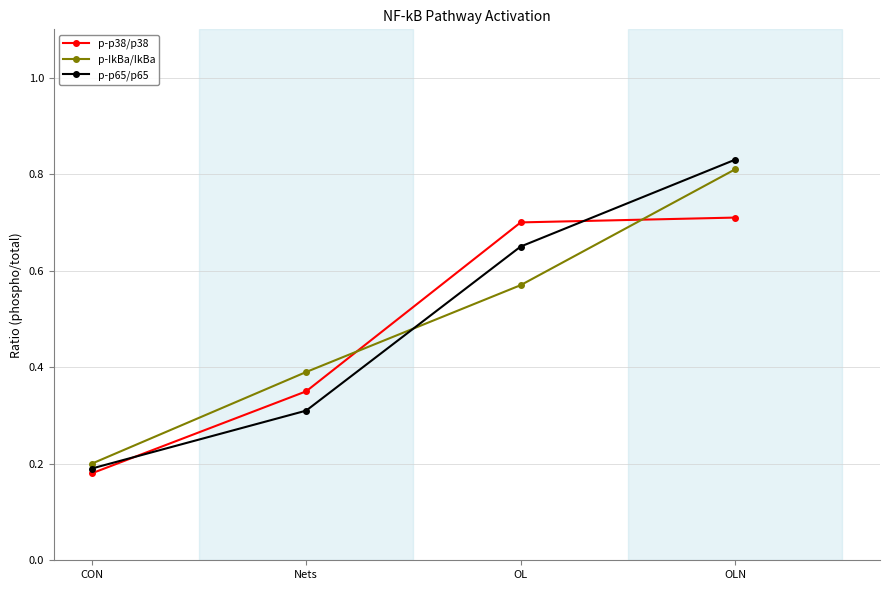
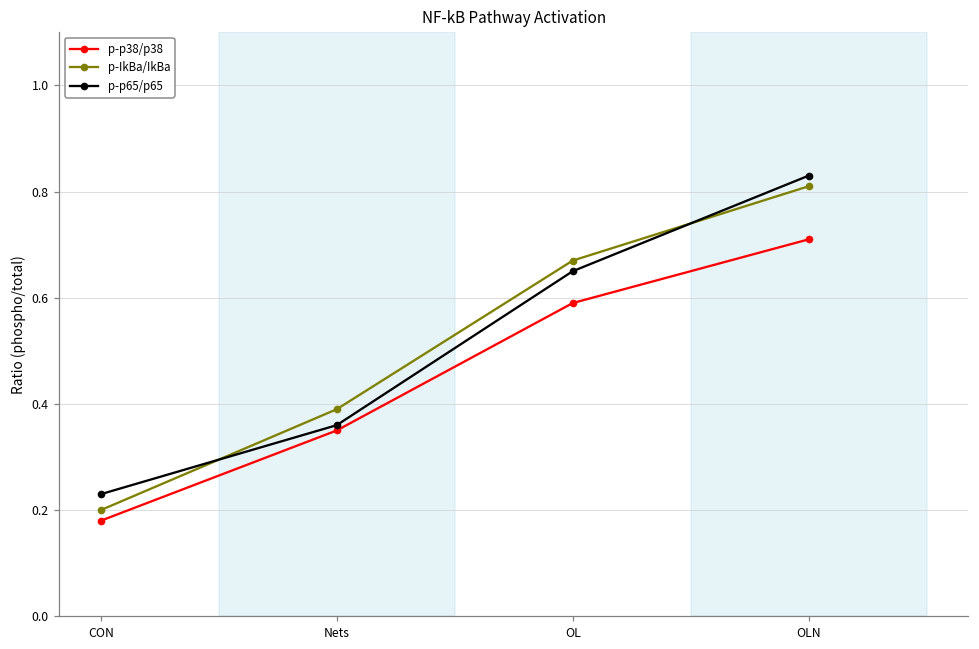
p-p65/p65, CON: 0.19 -> 0.23
p-p65/p65, Nets: 0.31 -> 0.36
p-p38/p38, OL: 0.70 -> 0.59
p-IkBa/IkBa, OL: 0.57 -> 0.67
